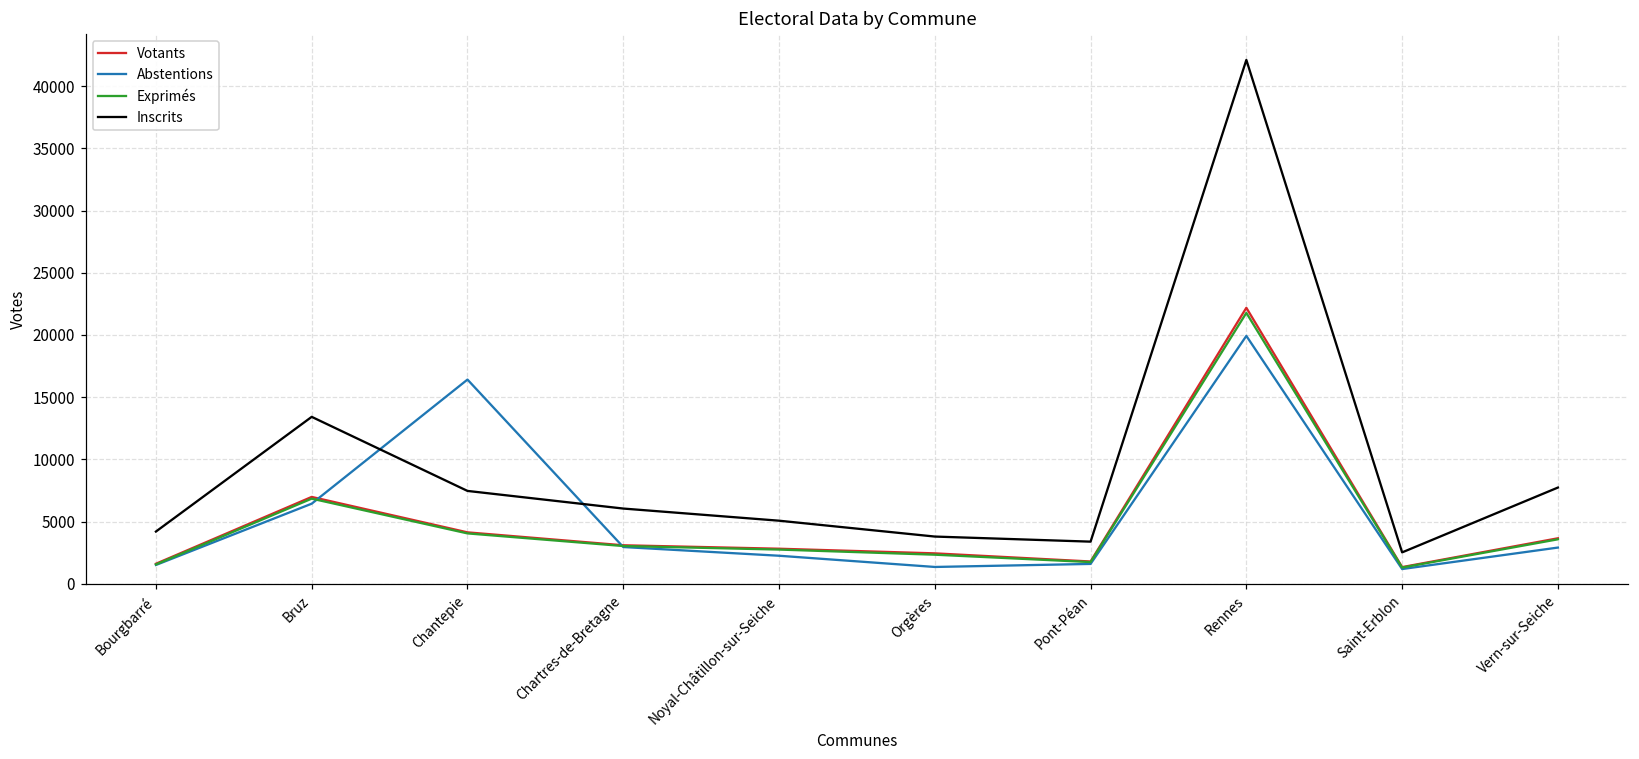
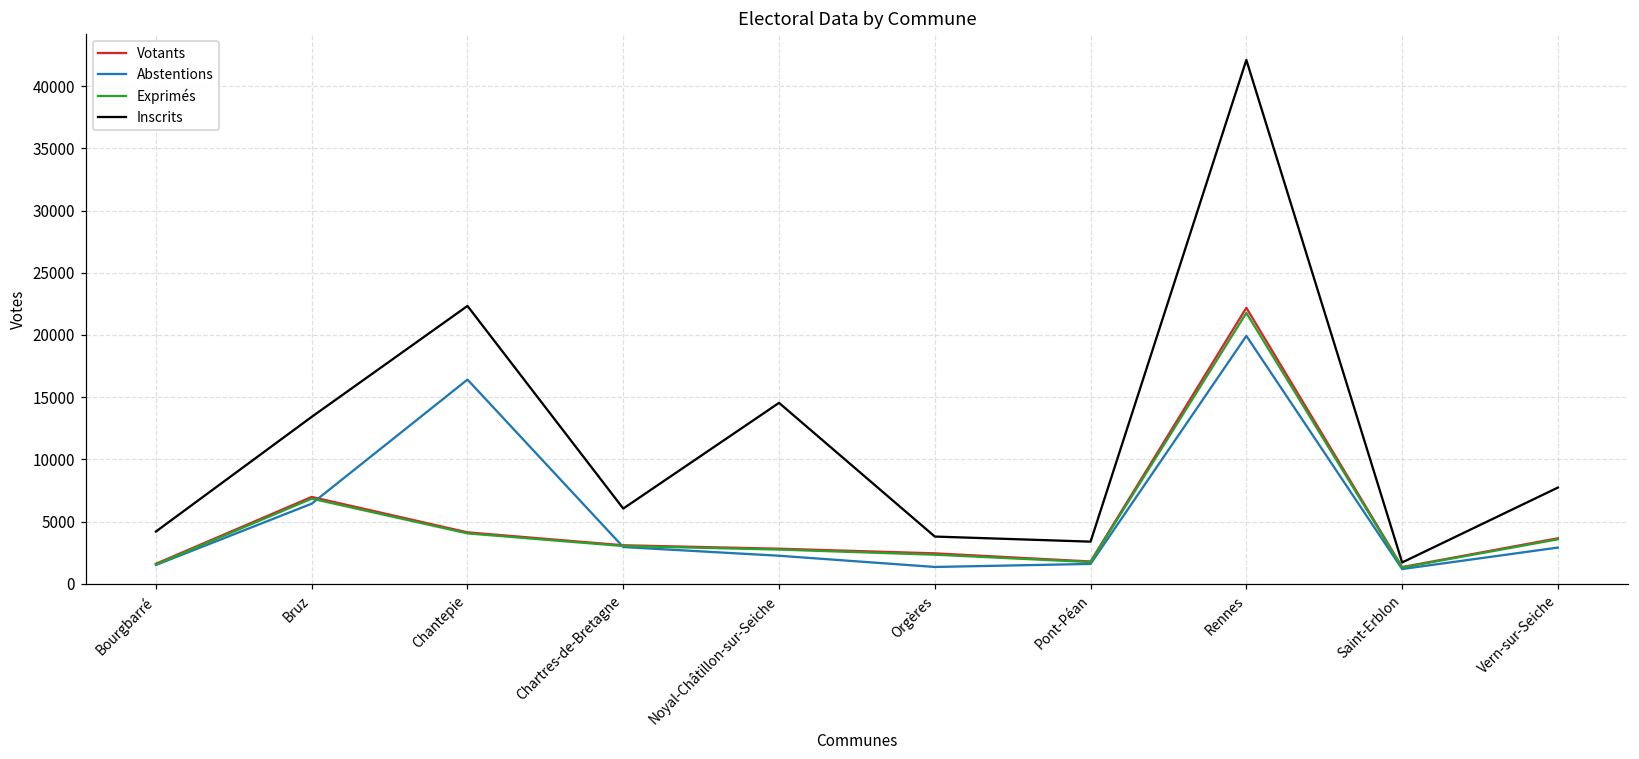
Inscrits, Chantepie: 7500 -> 22300
Inscrits, Noyal-Châtillon-sur-Seiche: 5100 -> 14500
Inscrits, Saint-Erblon: 2500 -> 1700
